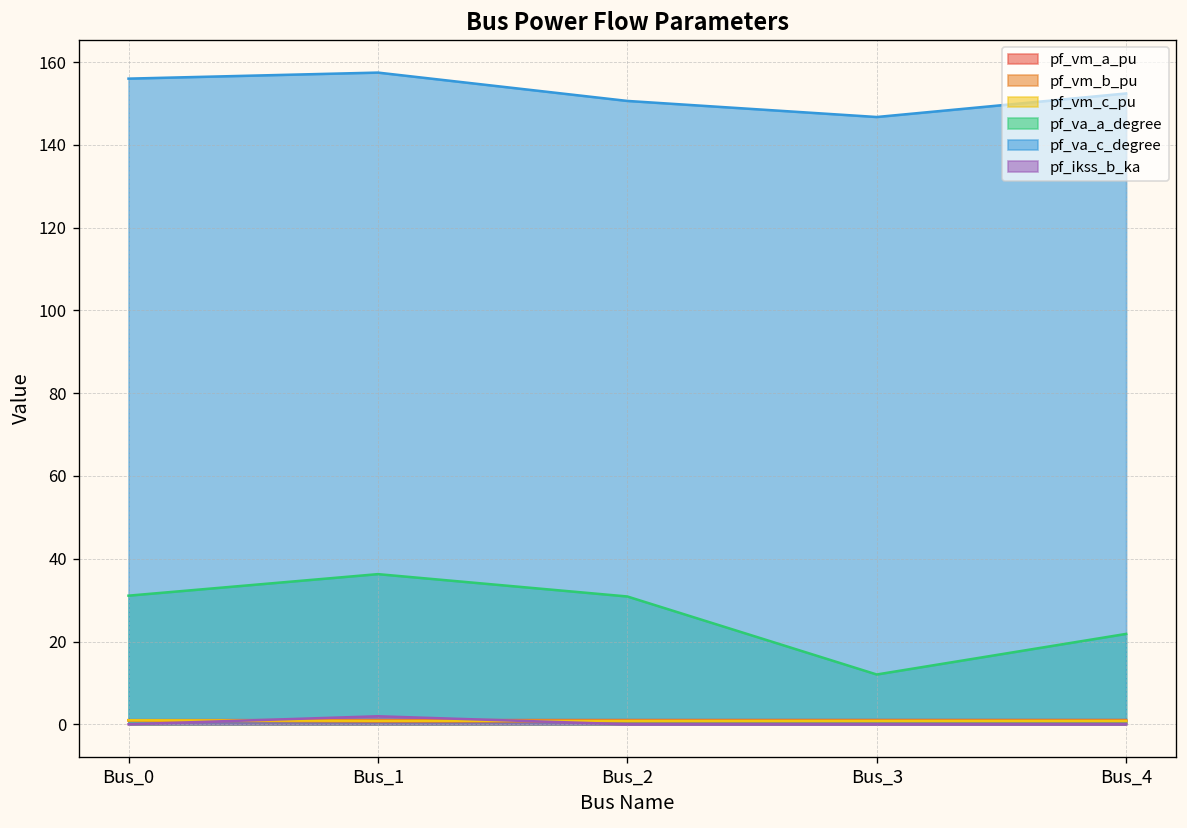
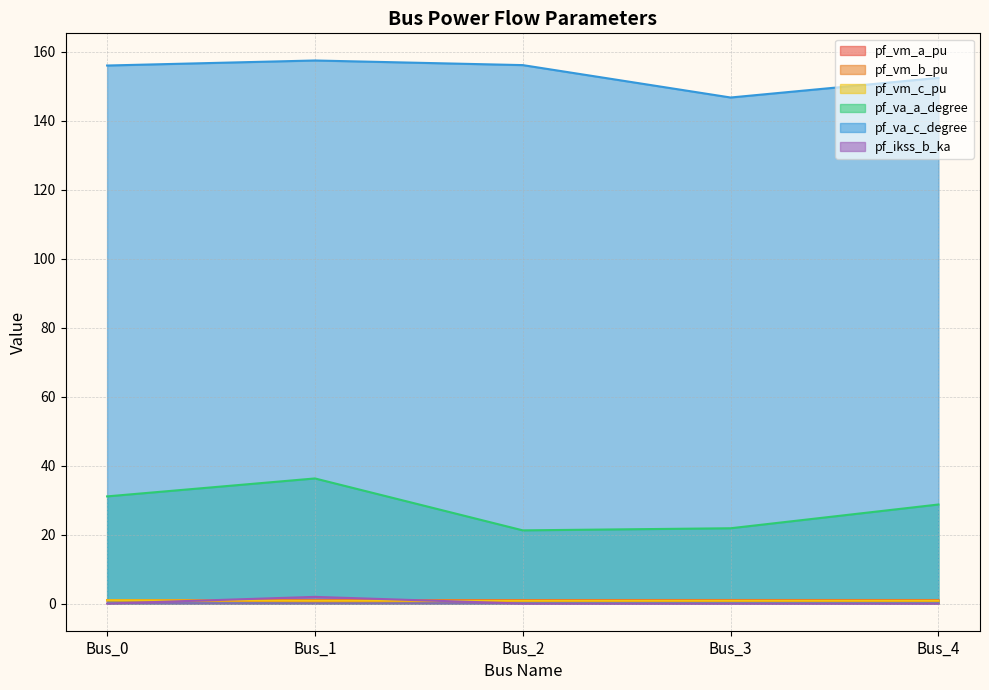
pf_va_a_degree, Bus_2: 31 -> 21
pf_va_c_degree, Bus_2: 151 -> 156
pf_va_a_degree, Bus_3: 12 -> 22
pf_va_a_degree, Bus_4: 22 -> 29
